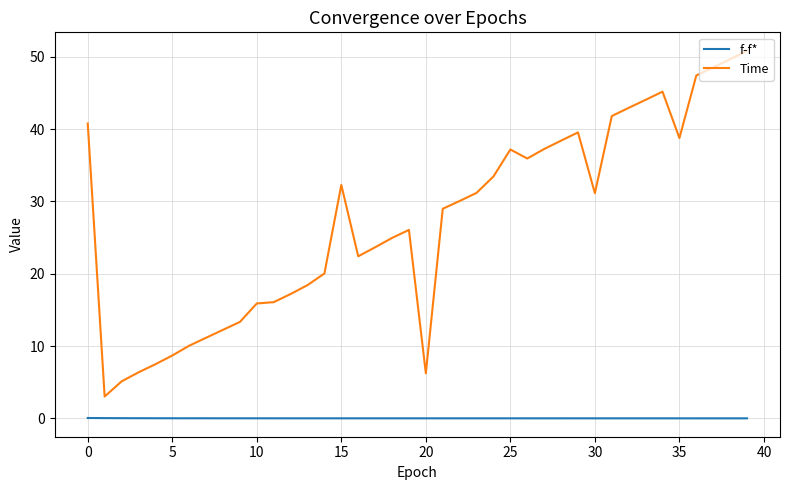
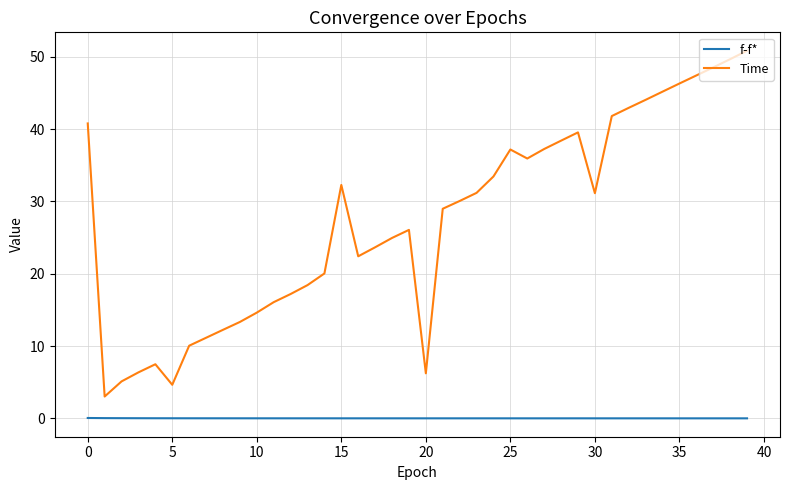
Time, 5: 9 -> 5
Time, 10: 16 -> 15
Time, 35: 39 -> 46
